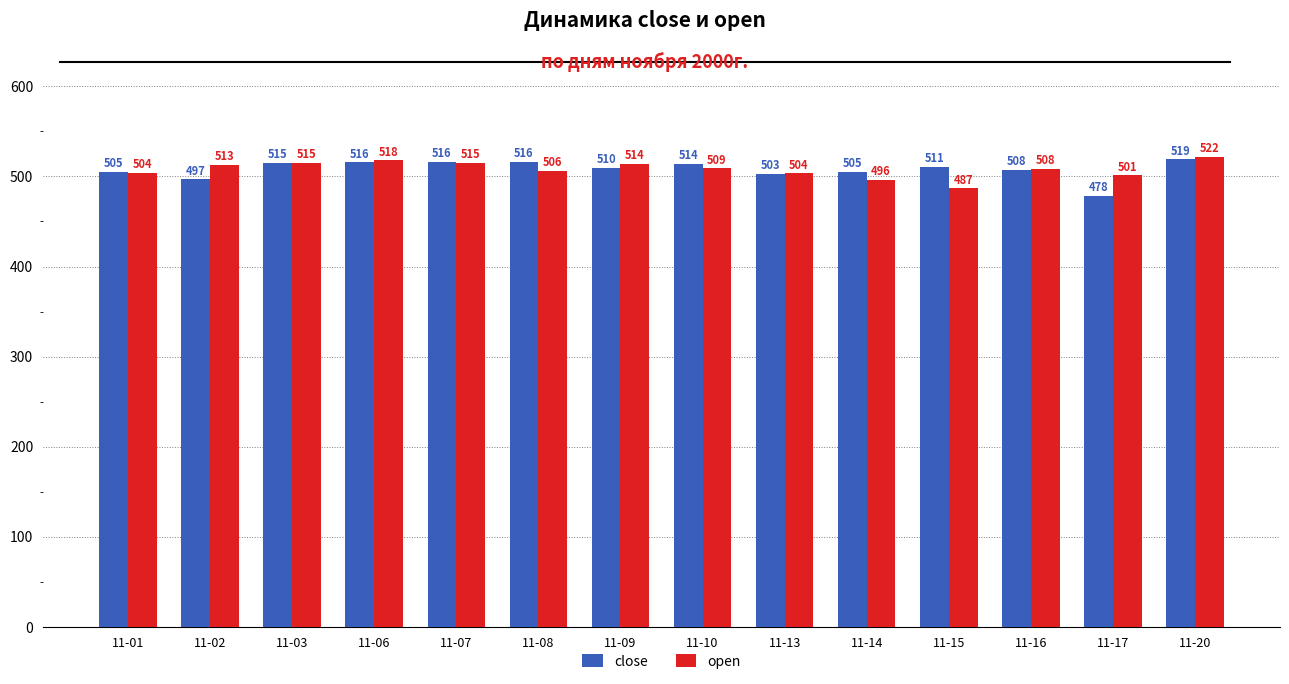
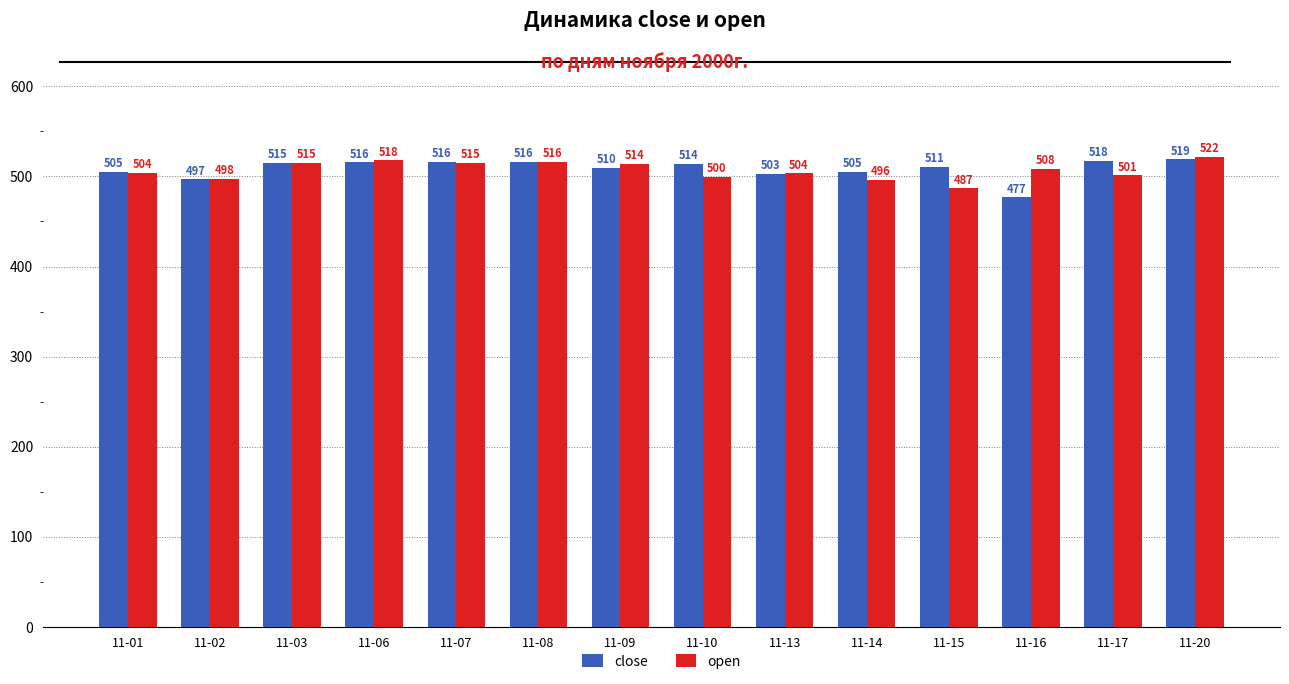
open, 11-02: 513 -> 498
open, 11-08: 506 -> 516
open, 11-10: 509 -> 500
close, 11-16: 508 -> 477
close, 11-17: 478 -> 518
